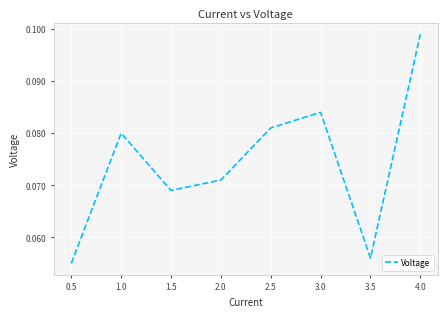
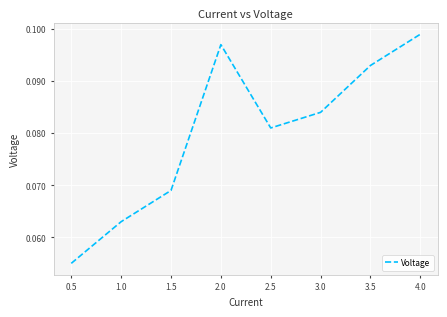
1.0: 0.080 -> 0.063
2.0: 0.071 -> 0.097
3.5: 0.056 -> 0.093
